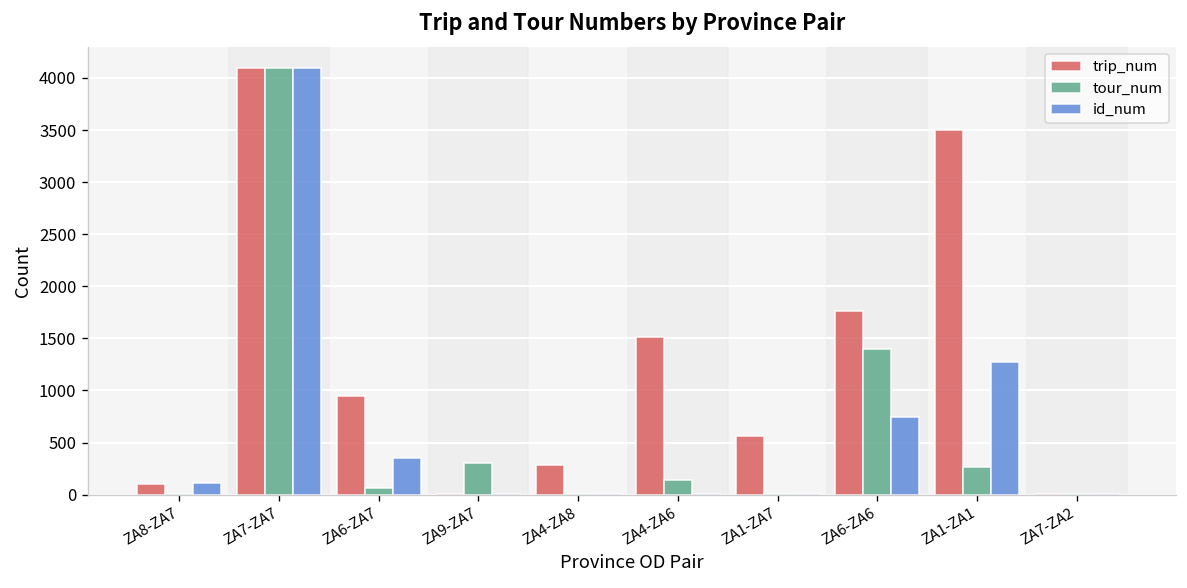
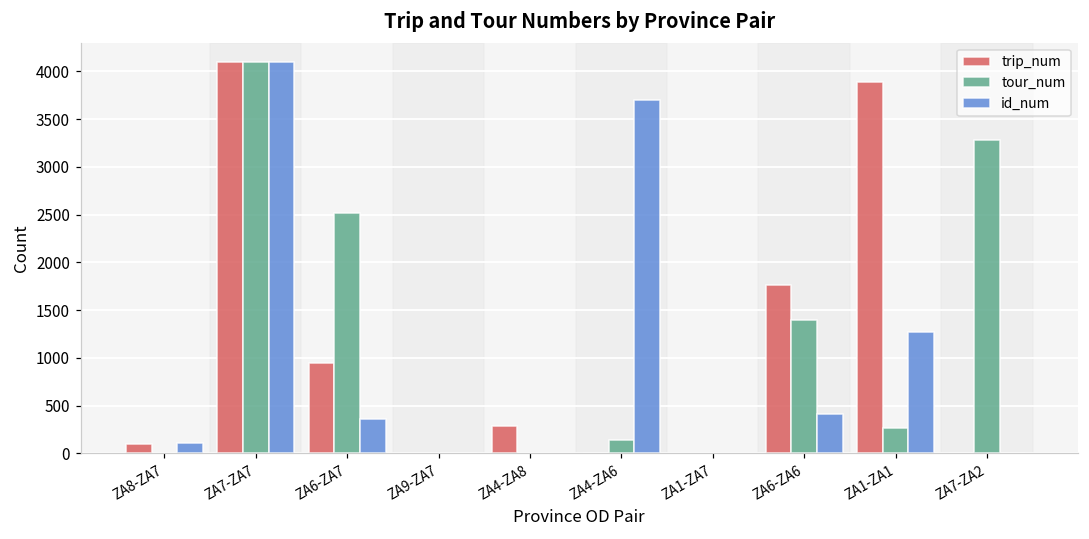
tour_num, ZA6-ZA7: 100 -> 2500
tour_num, ZA9-ZA7: 300 -> 0
trip_num, ZA4-ZA6: 1500 -> 0
id_num, ZA4-ZA6: 0 -> 3700
trip_num, ZA1-ZA7: 600 -> 0
id_num, ZA6-ZA6: 700 -> 400
trip_num, ZA1-ZA1: 3500 -> 3900
tour_num, ZA7-ZA2: 0 -> 3300
